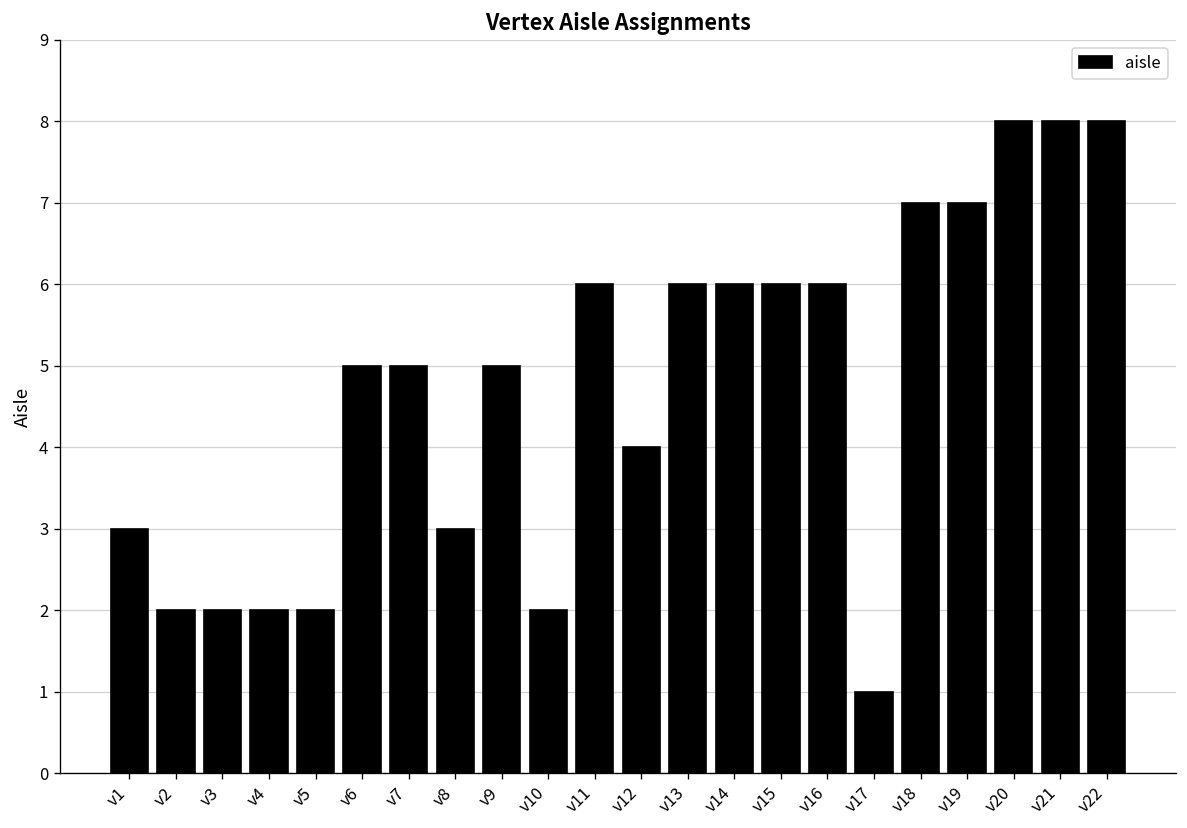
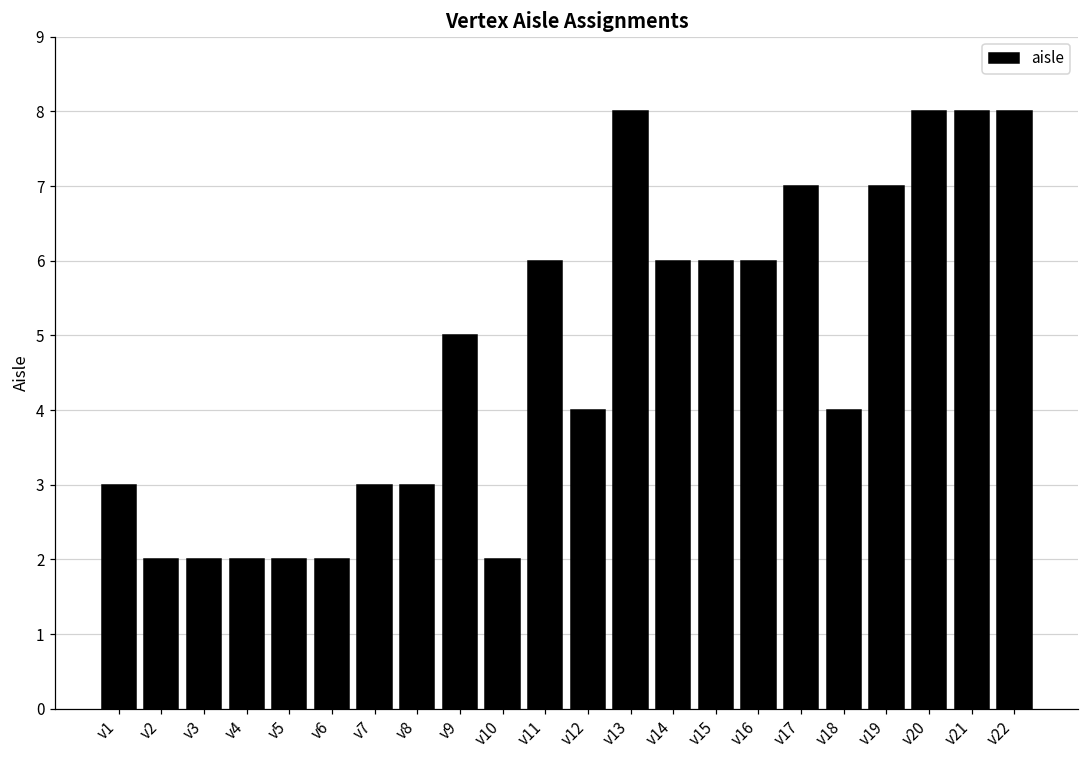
v6: 5 -> 2
v7: 5 -> 3
v13: 6 -> 8
v17: 1 -> 7
v18: 7 -> 4
